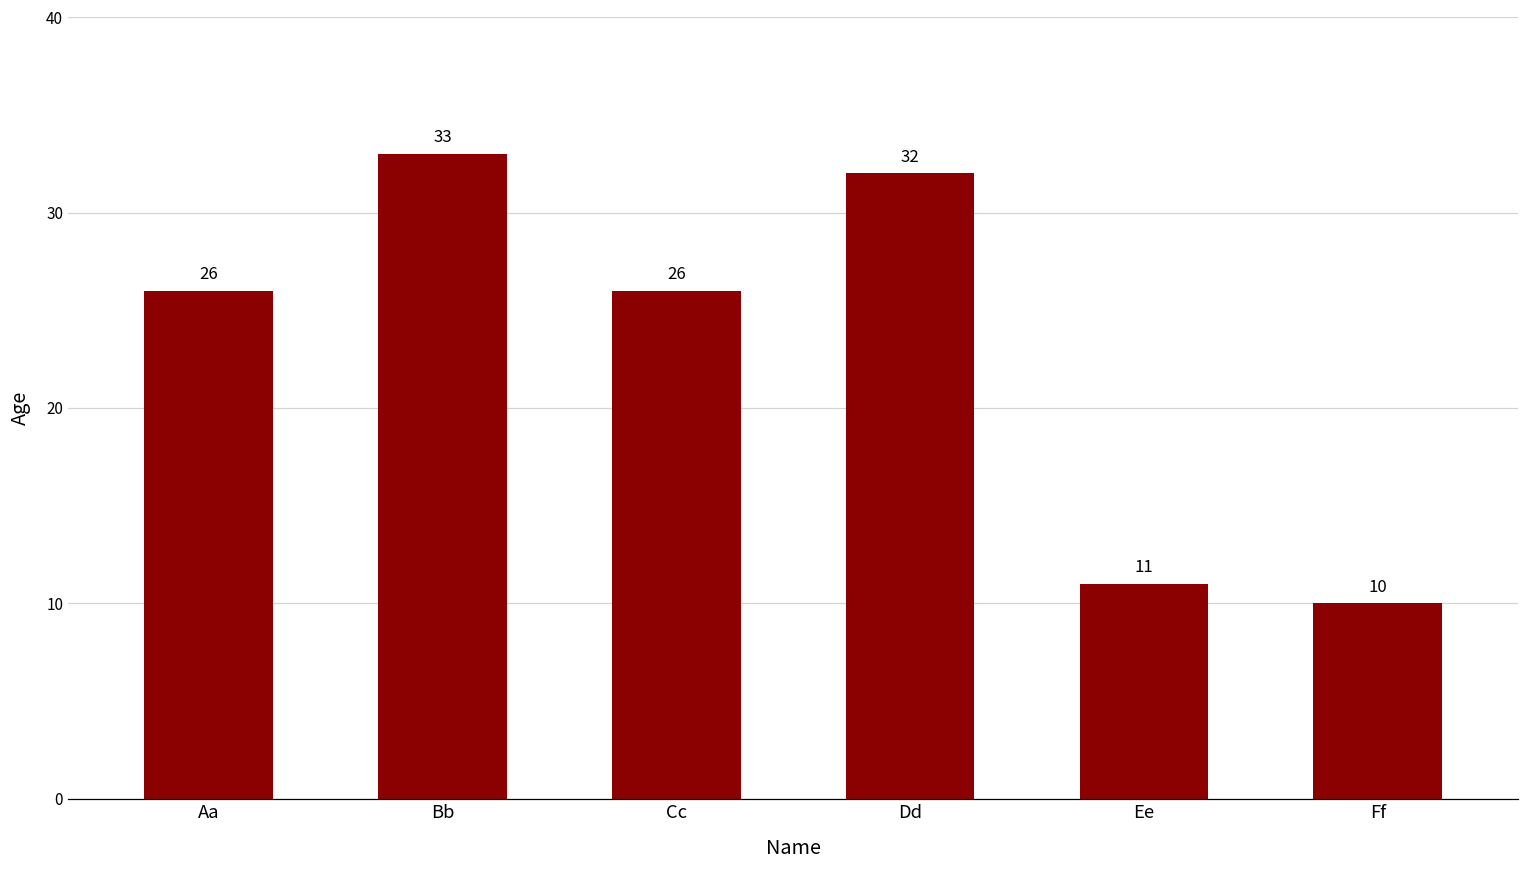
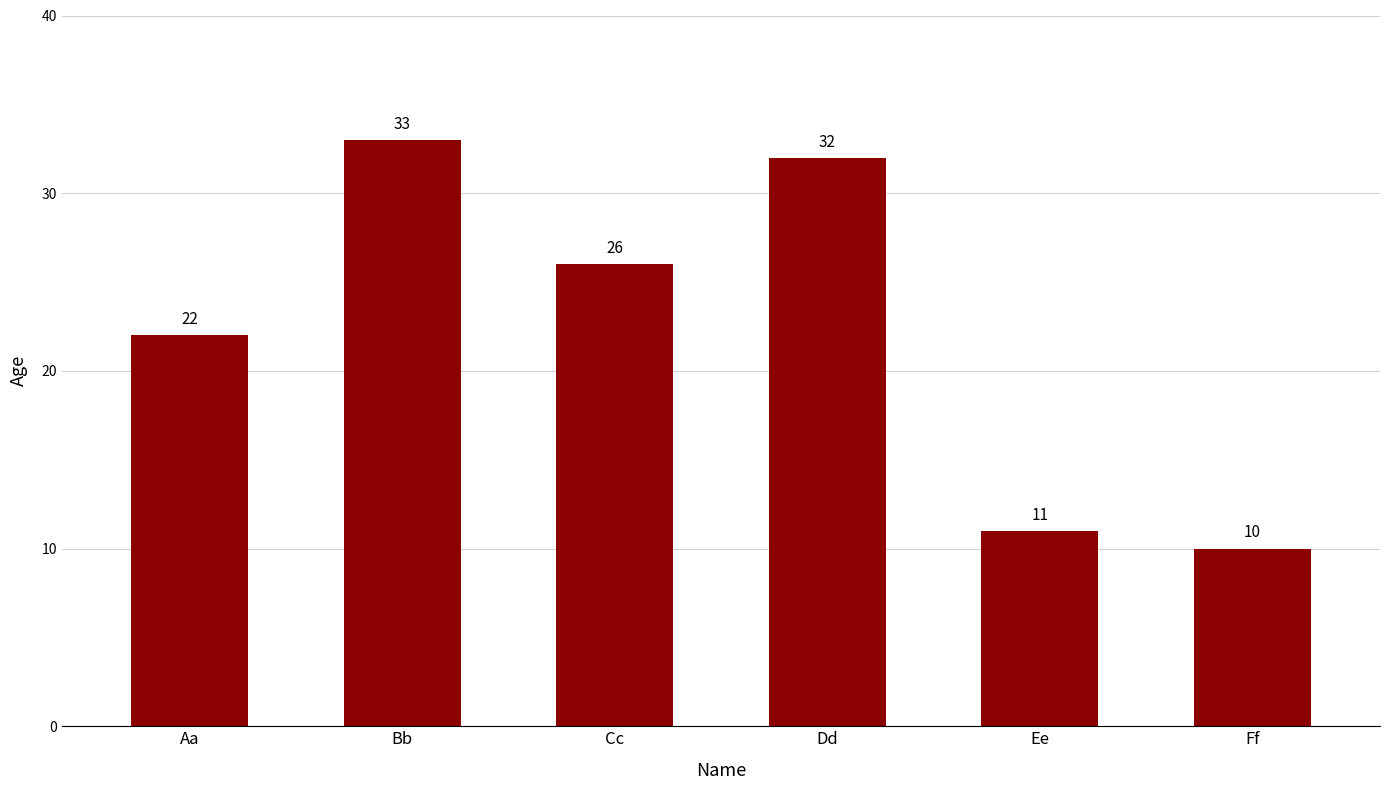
Aa: 26 -> 22
